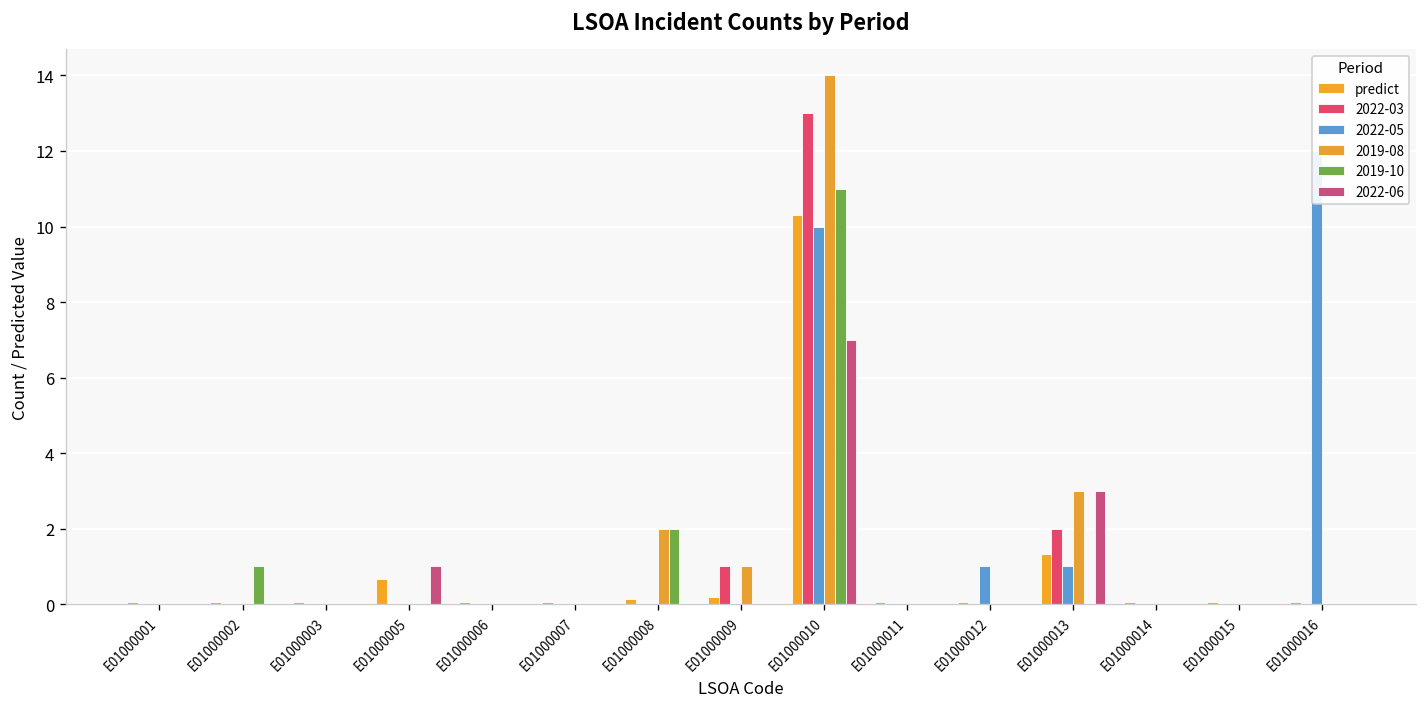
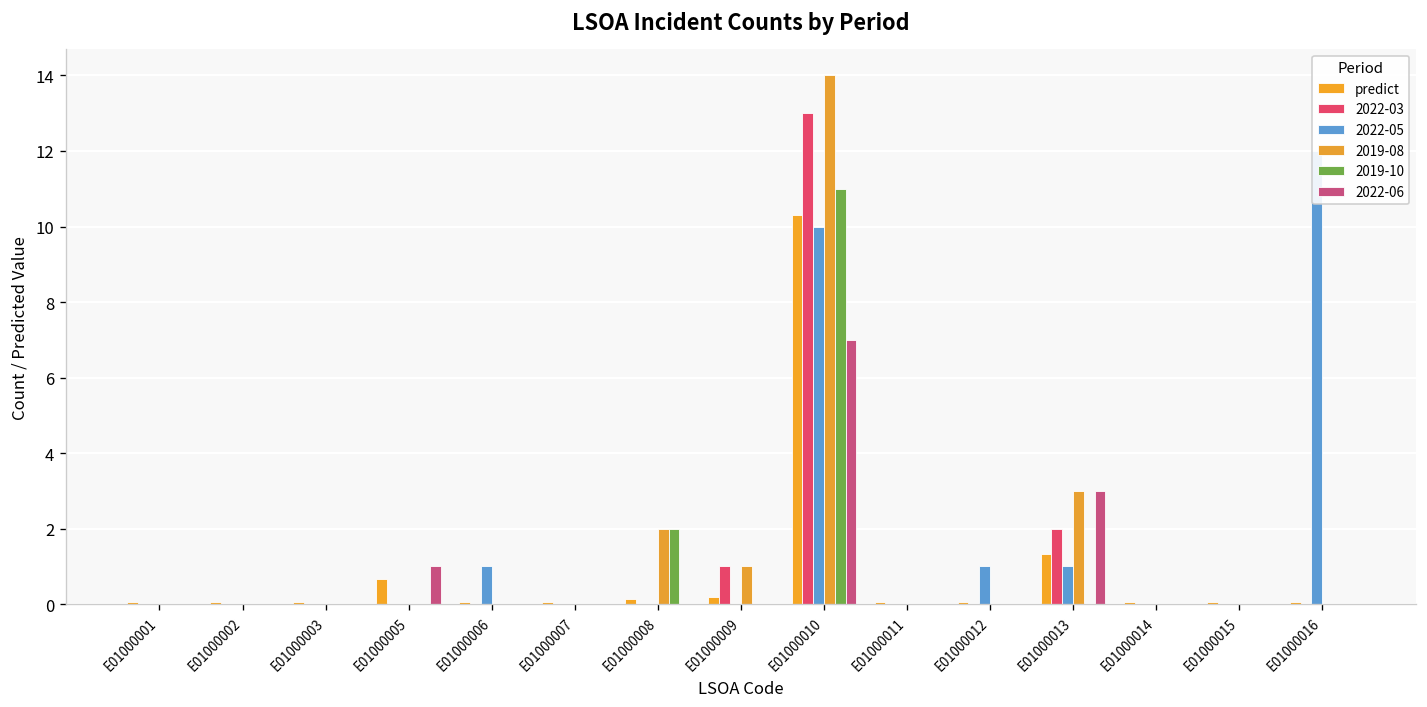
2019-10, E01000002: 1 -> 0
2022-05, E01000006: 0 -> 1
